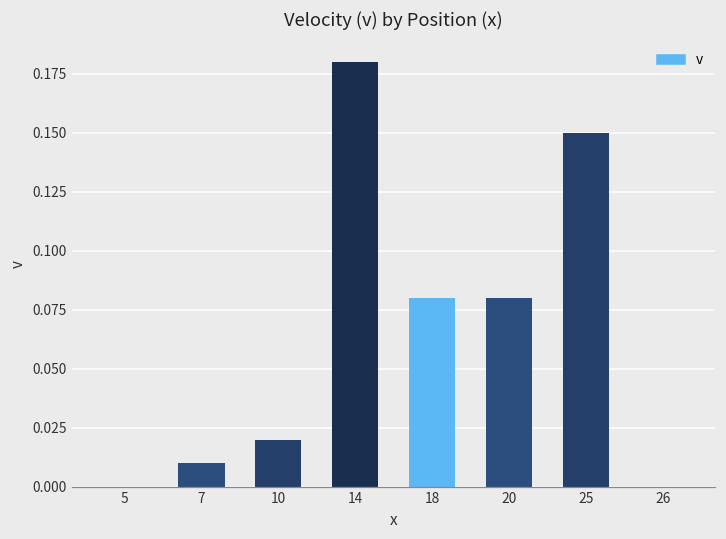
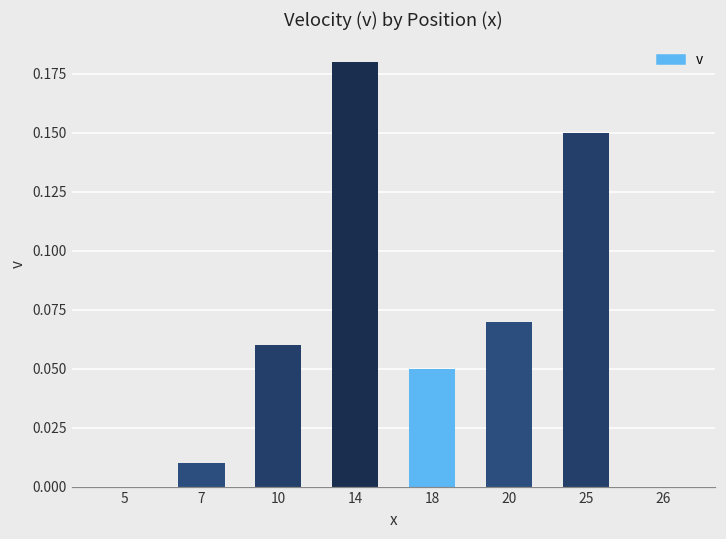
10: 0.02 -> 0.06
18: 0.08 -> 0.05
20: 0.08 -> 0.07
